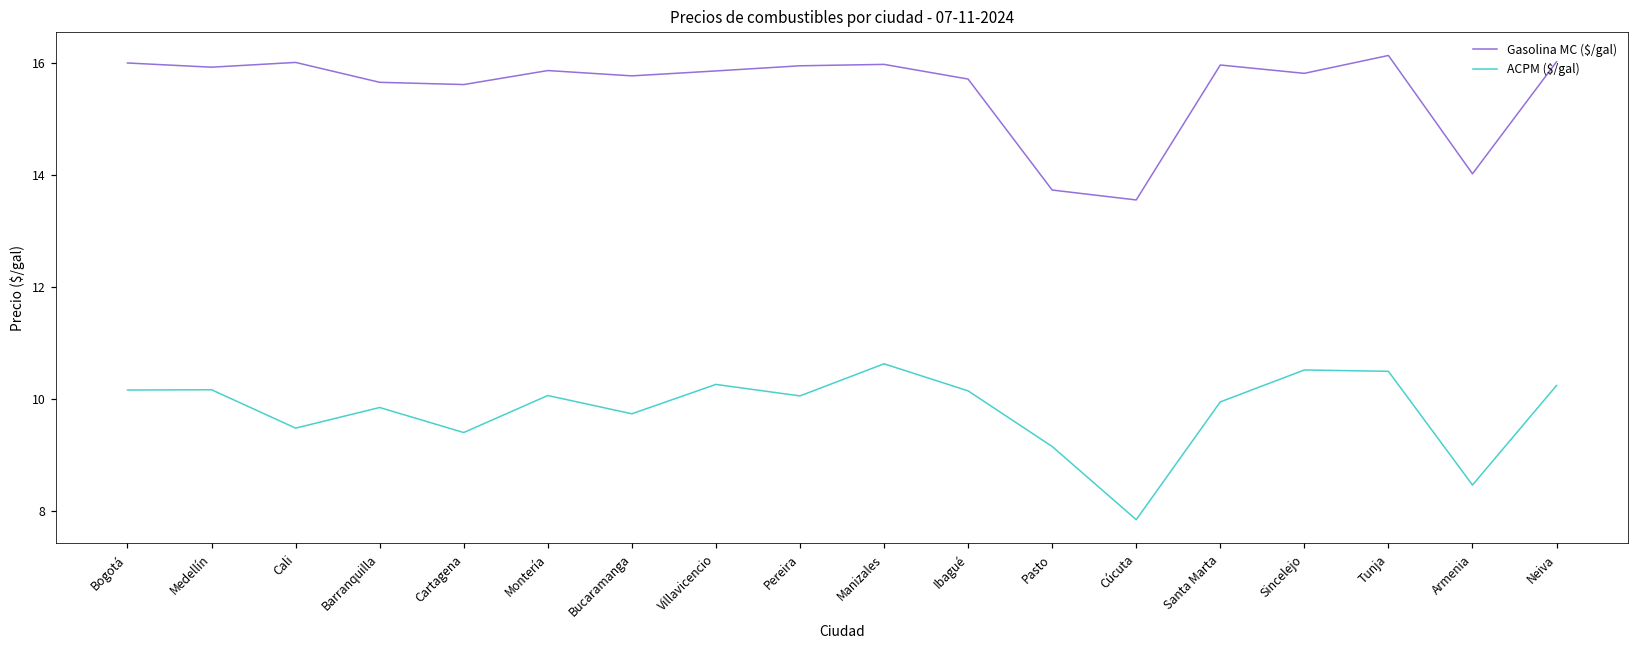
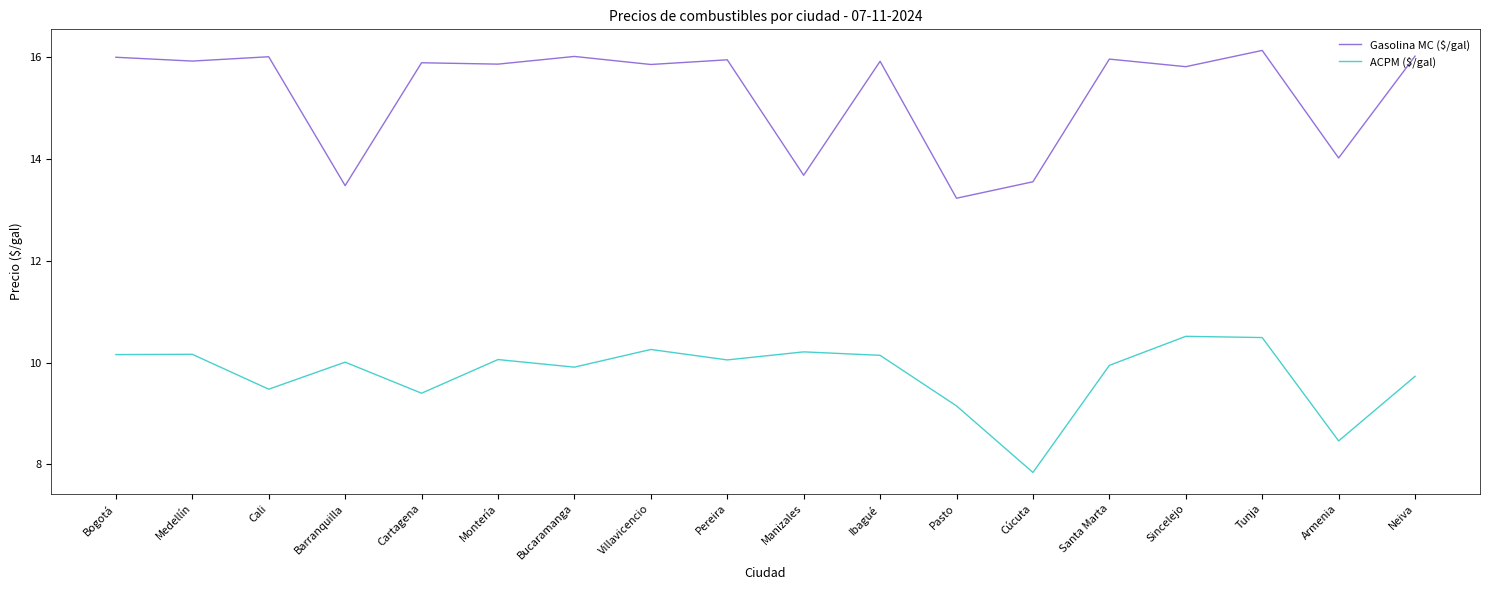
Gasolina MC ($/gal), Barranquilla: 15.6 -> 13.5
ACPM ($/gal), Barranquilla: 9.8 -> 10.0
Gasolina MC ($/gal), Cartagena: 15.6 -> 15.9
Gasolina MC ($/gal), Bucaramanga: 15.8 -> 16.0
ACPM ($/gal), Bucaramanga: 9.7 -> 9.9
Gasolina MC ($/gal), Manizales: 16.0 -> 13.7
ACPM ($/gal), Manizales: 10.6 -> 10.2
Gasolina MC ($/gal), Ibagué: 15.7 -> 15.9
Gasolina MC ($/gal), Pasto: 13.7 -> 13.2
ACPM ($/gal), Neiva: 10.2 -> 9.7
